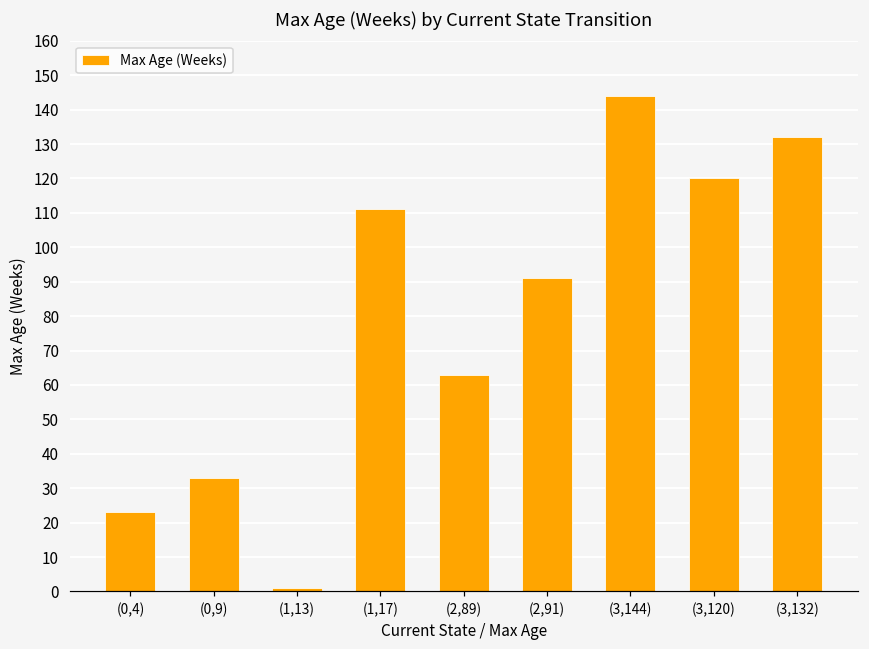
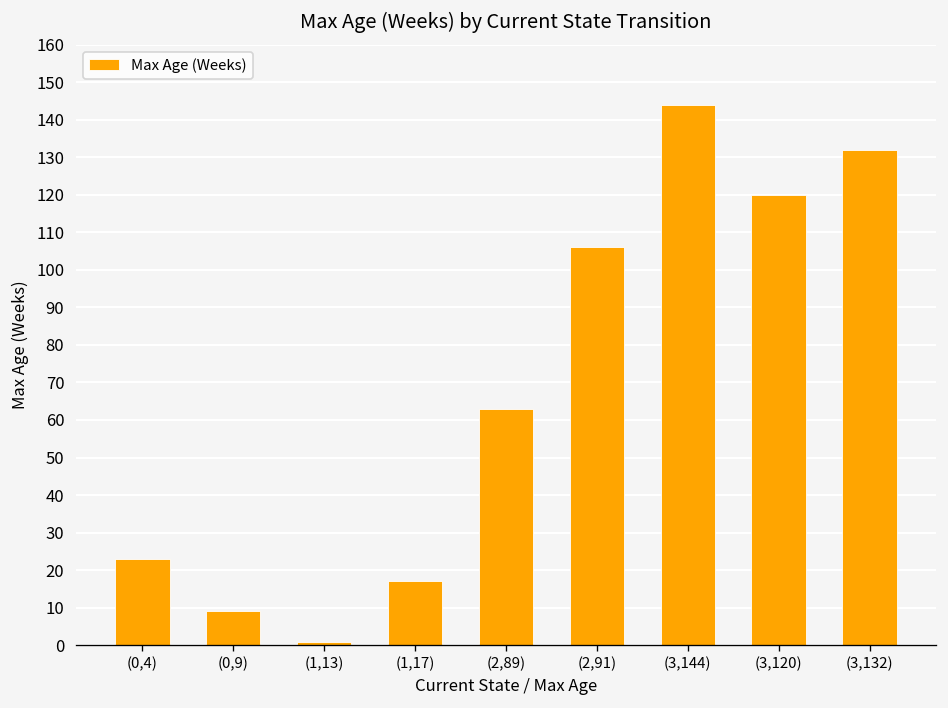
(0,9): 33 -> 9
(1,17): 111 -> 17
(2,91): 91 -> 106
